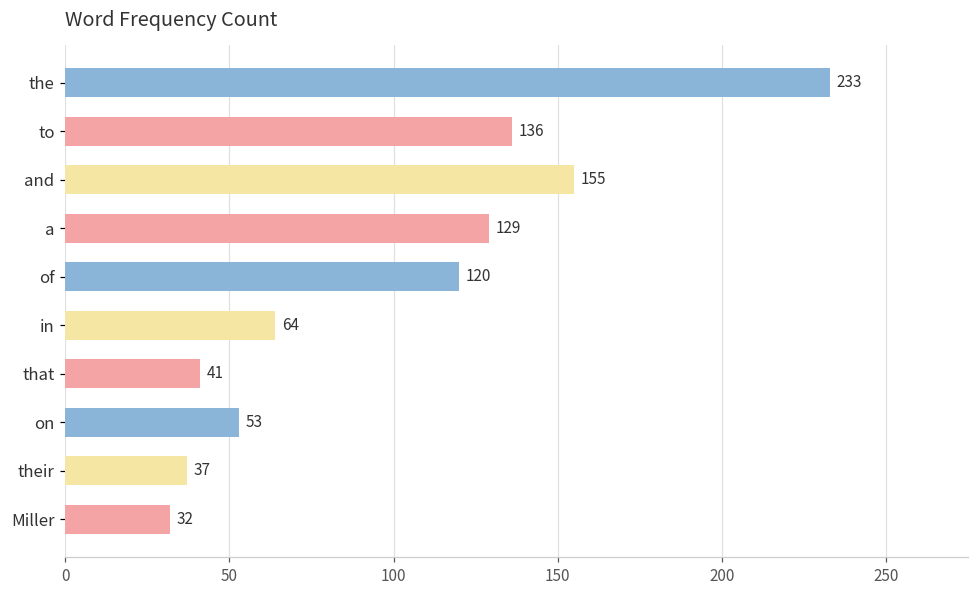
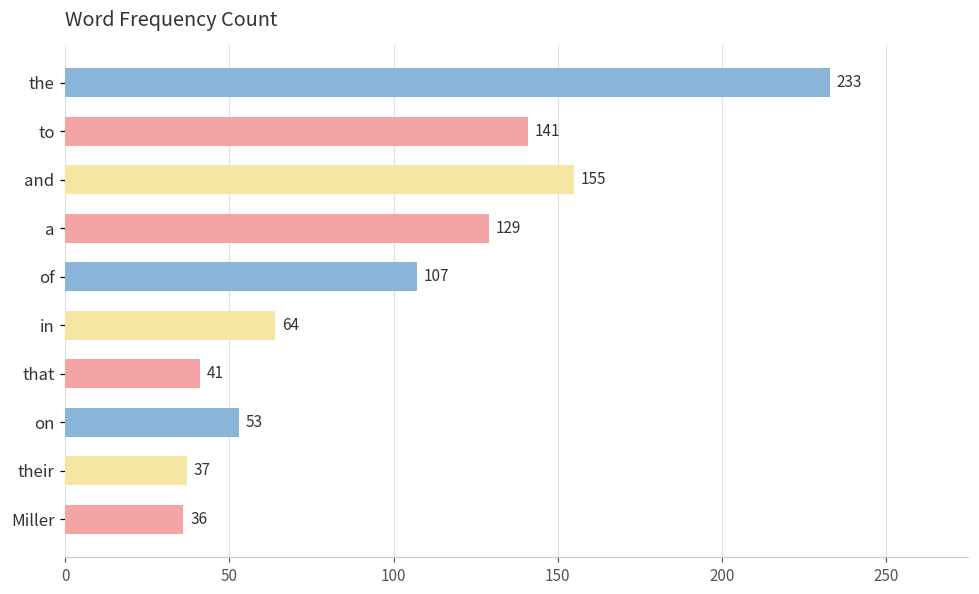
to: 136 -> 141
of: 120 -> 107
Miller: 32 -> 36
